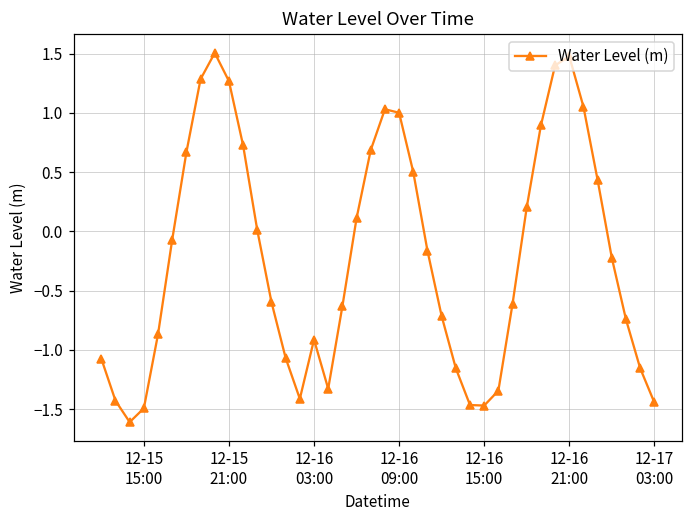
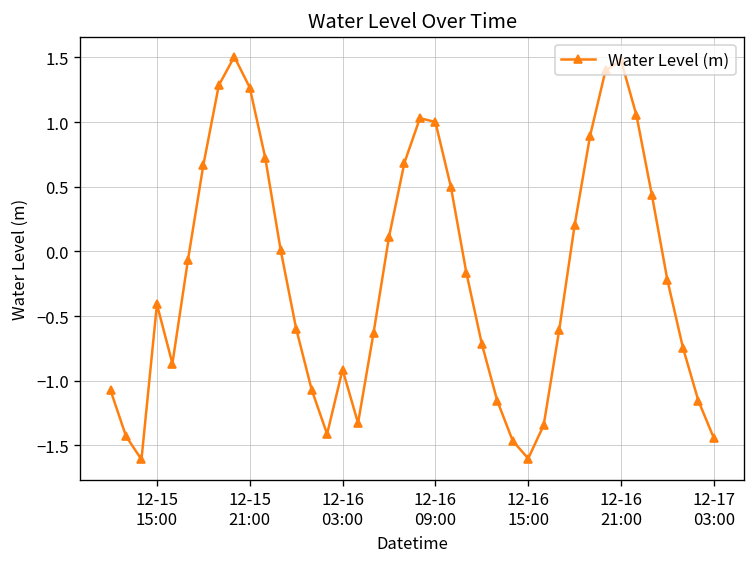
12-15 15:00: -1.49 -> -0.41
12-16 15:00: -1.47 -> -1.60
